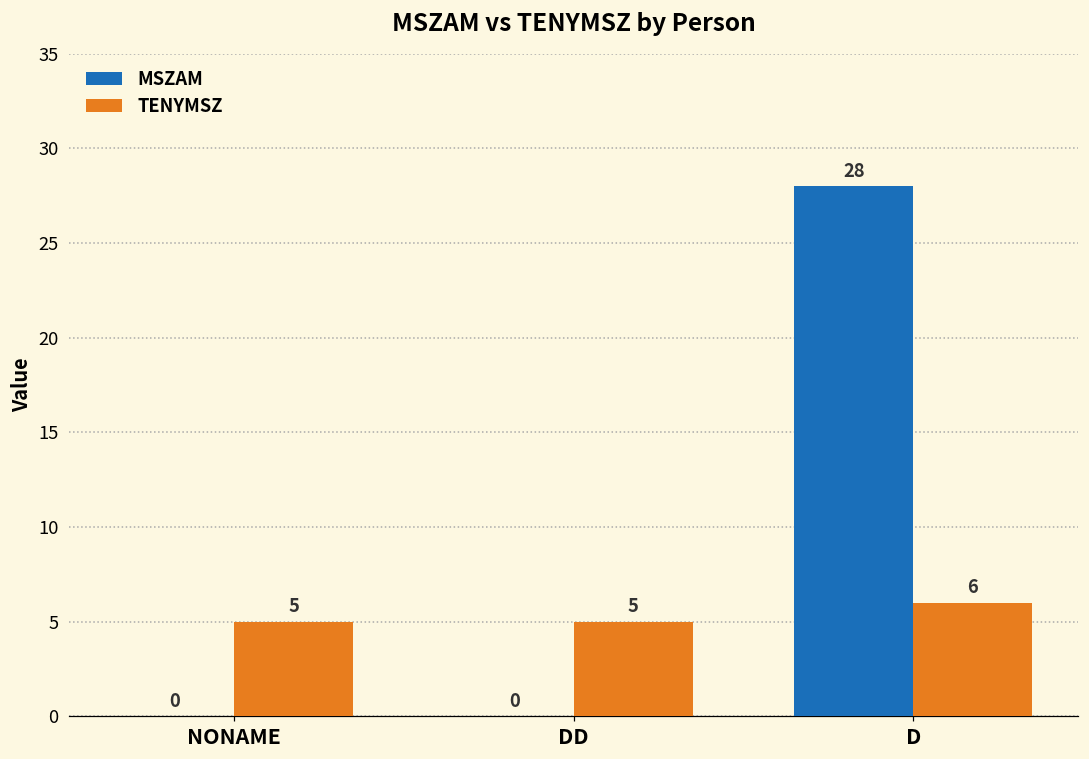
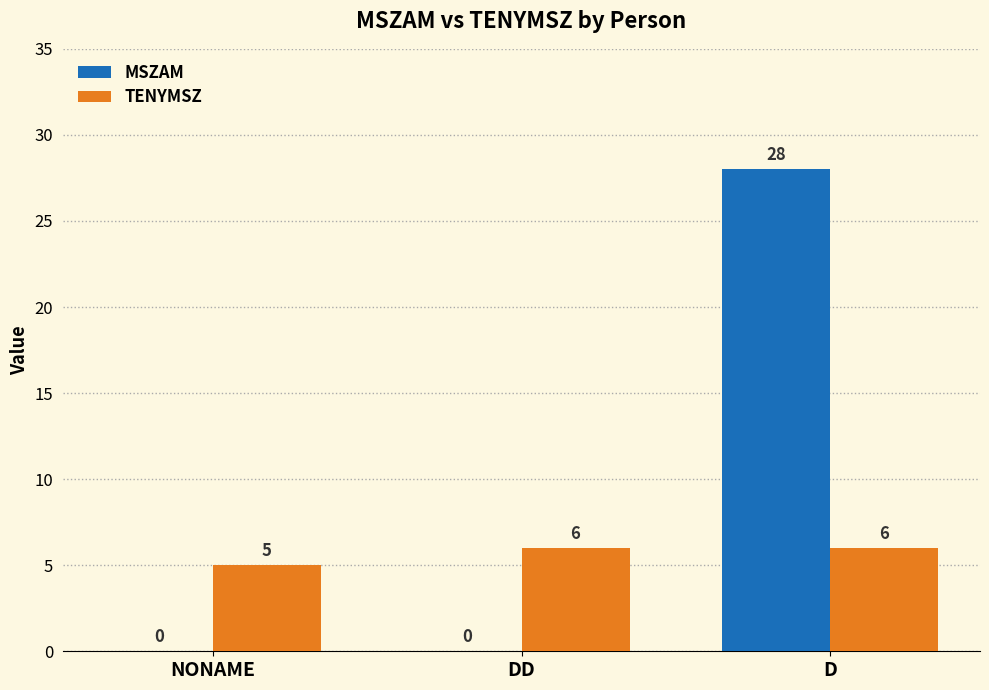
TENYMSZ, DD: 5 -> 6
